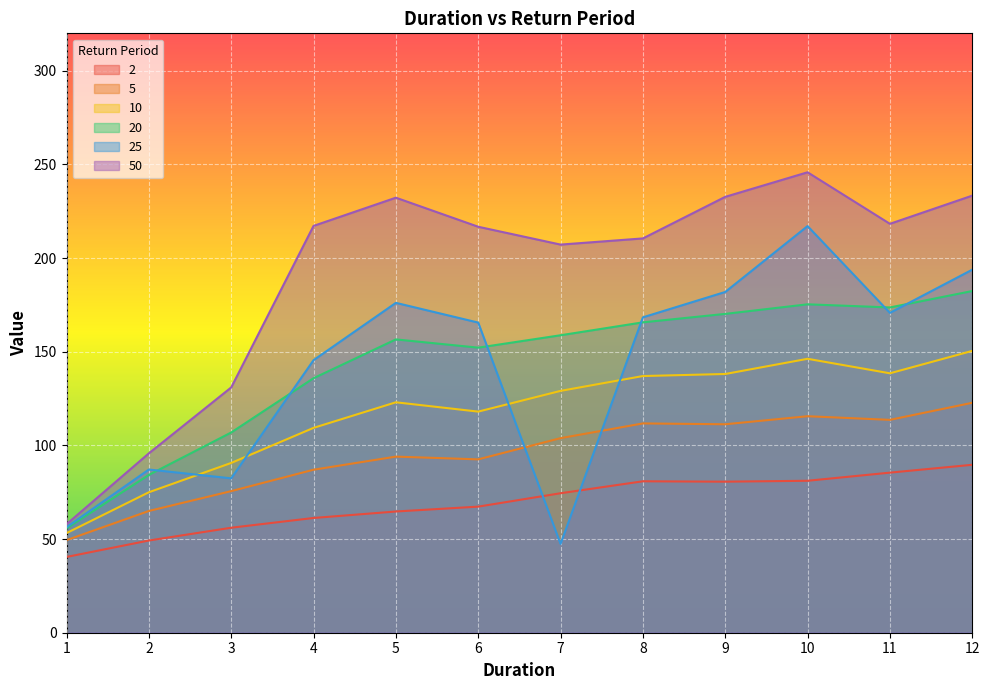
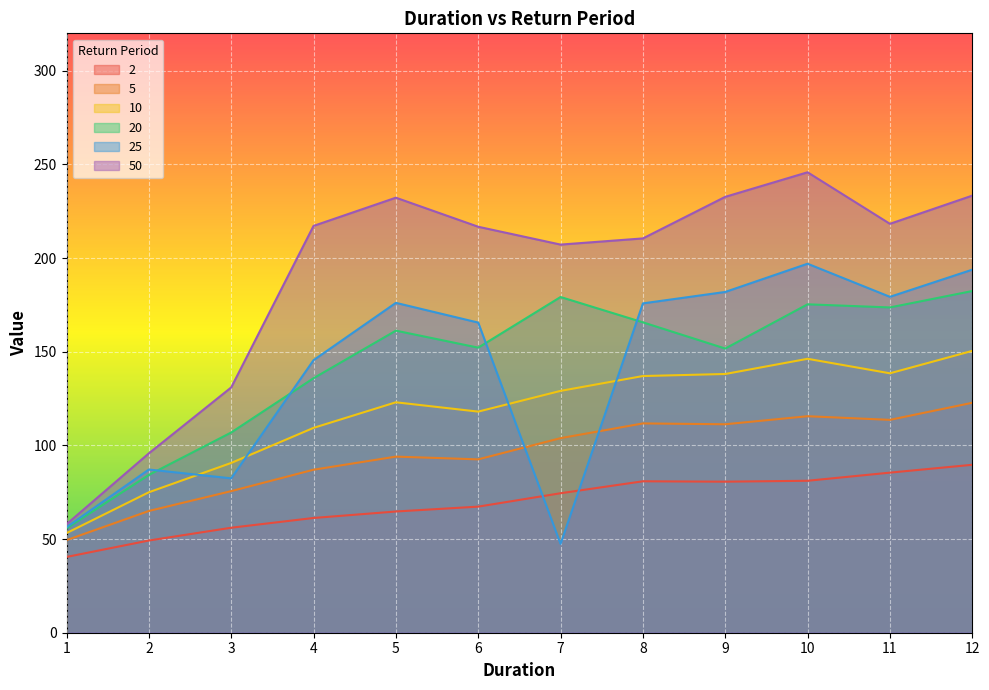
20, 5: 157 -> 161
20, 7: 159 -> 179
25, 8: 168 -> 176
20, 9: 170 -> 152
25, 10: 217 -> 197
25, 11: 171 -> 179
